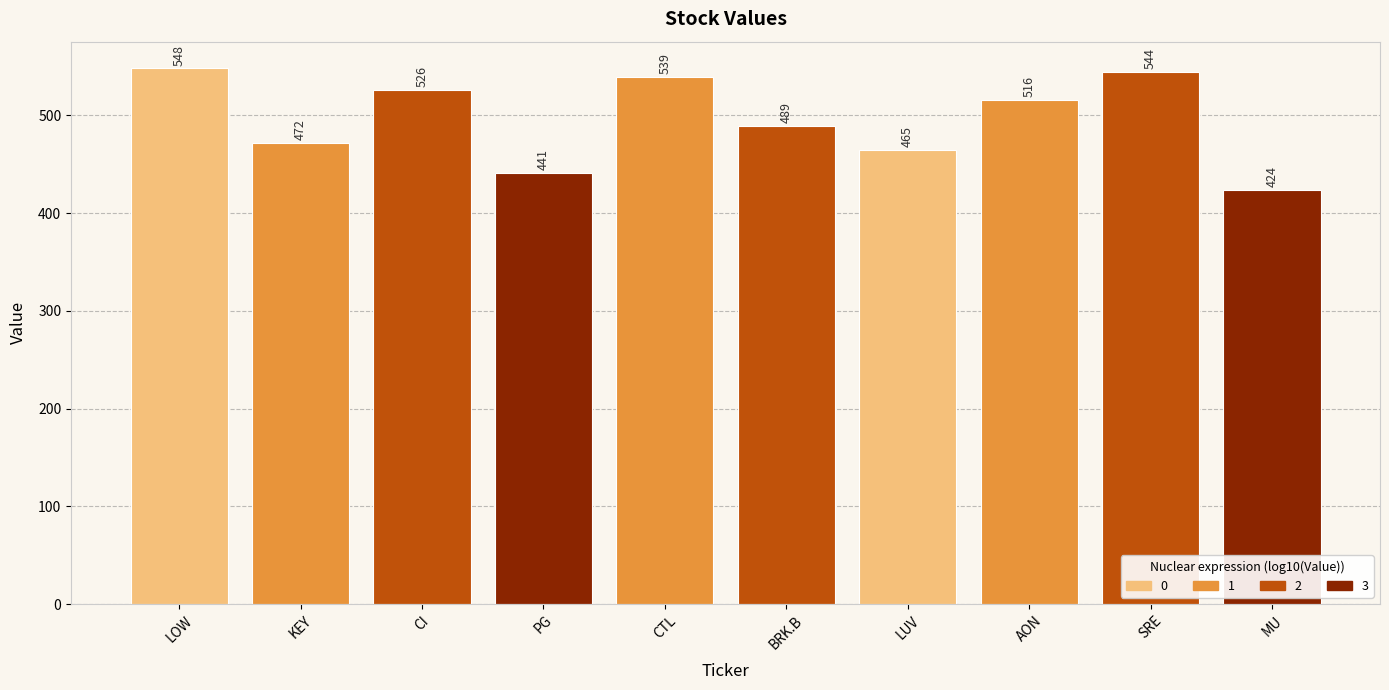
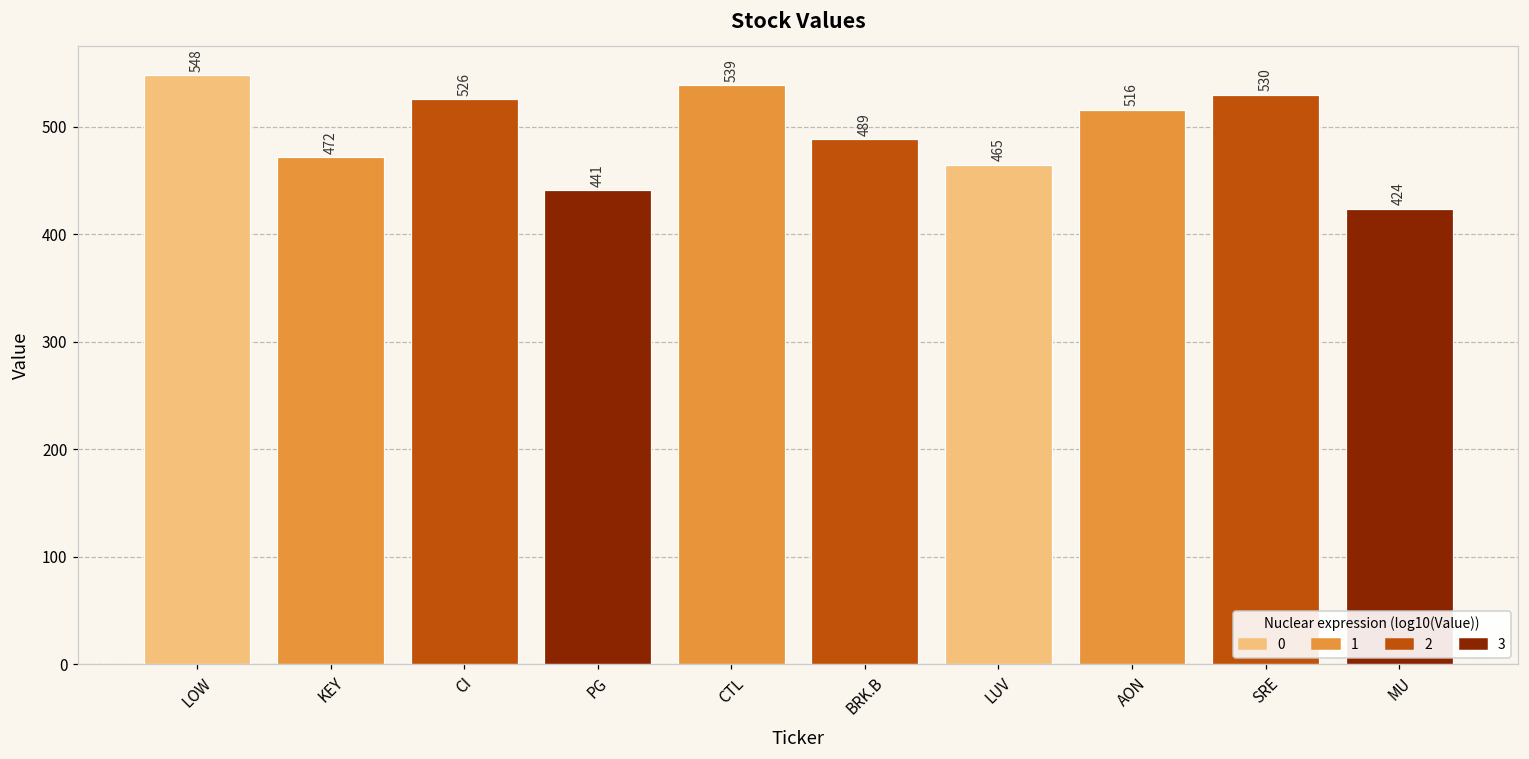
SRE: 544 -> 530
